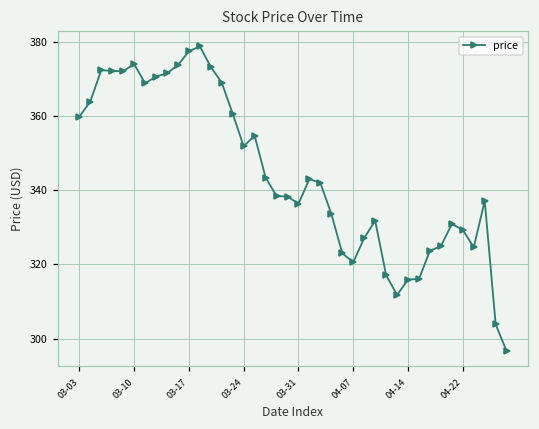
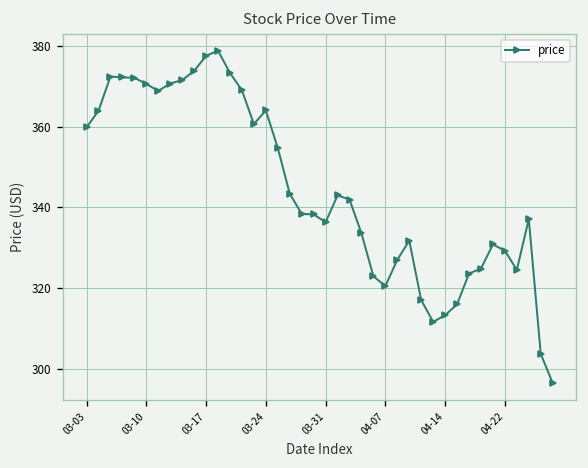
03-10: 374 -> 371
03-24: 352 -> 364
04-14: 316 -> 313
